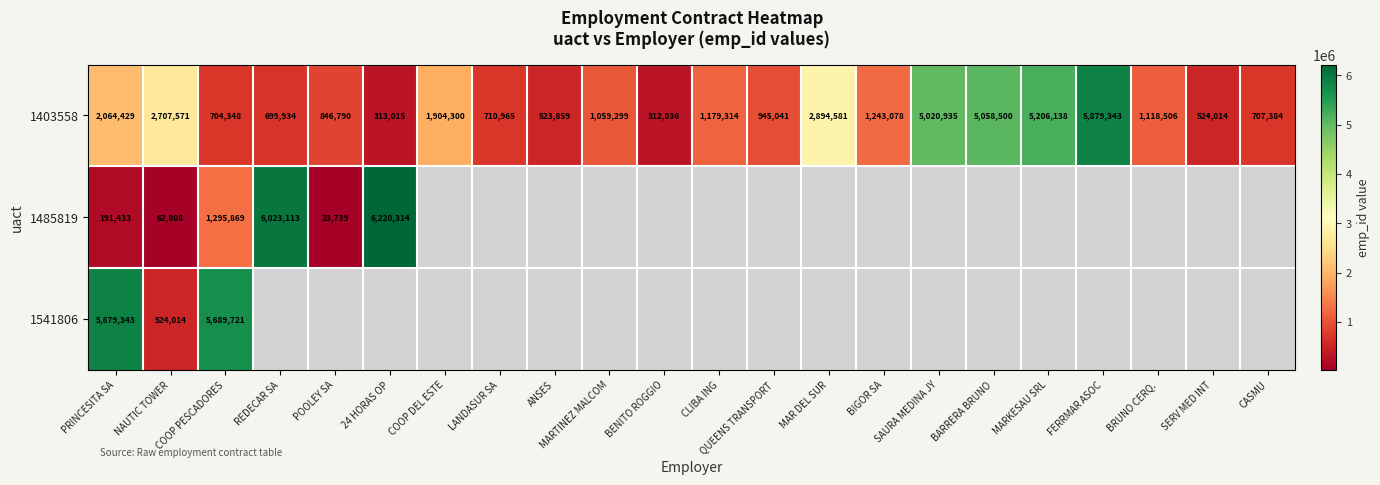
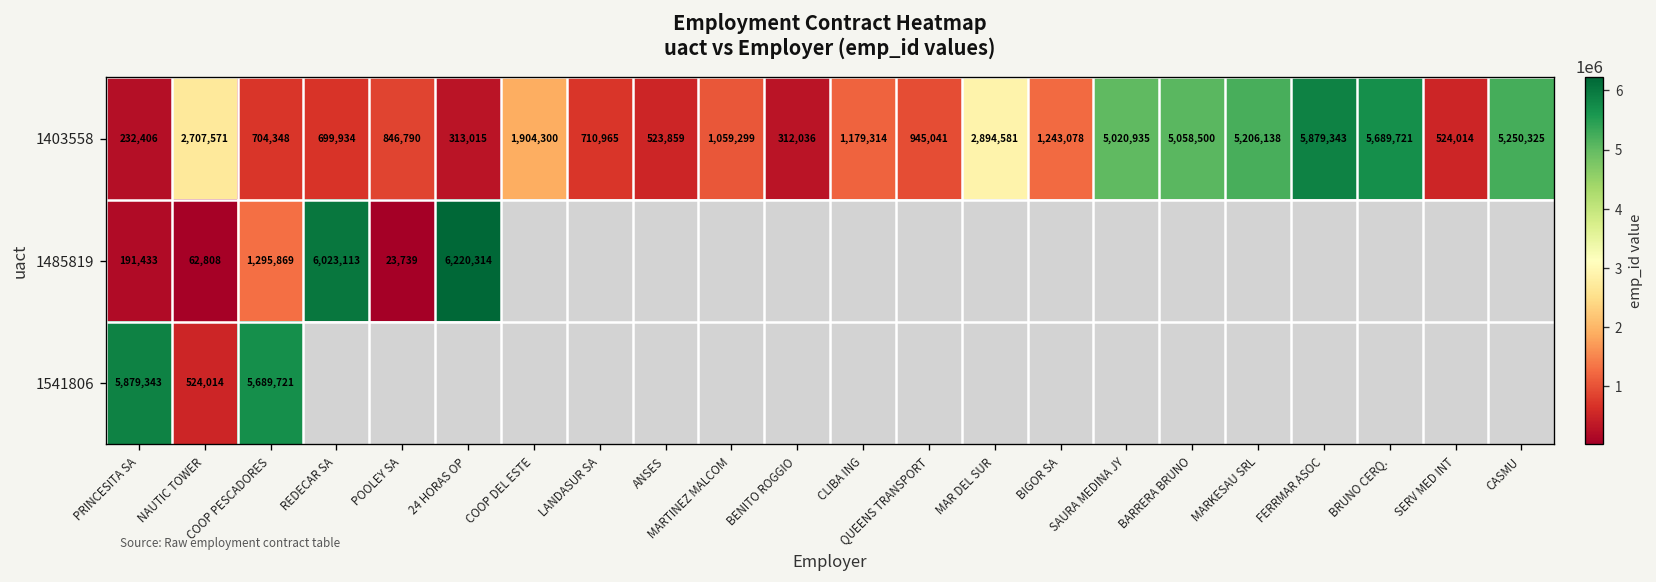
1403558, PRINCESITA SA: 2,064,429 -> 232,406
1403558, BRUNO CERQ.: 1,118,506 -> 5,689,721
1403558, CASMU: 707,384 -> 5,250,325
